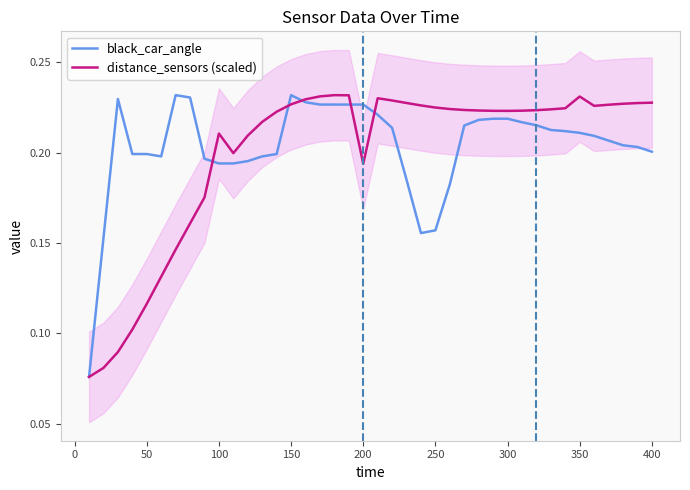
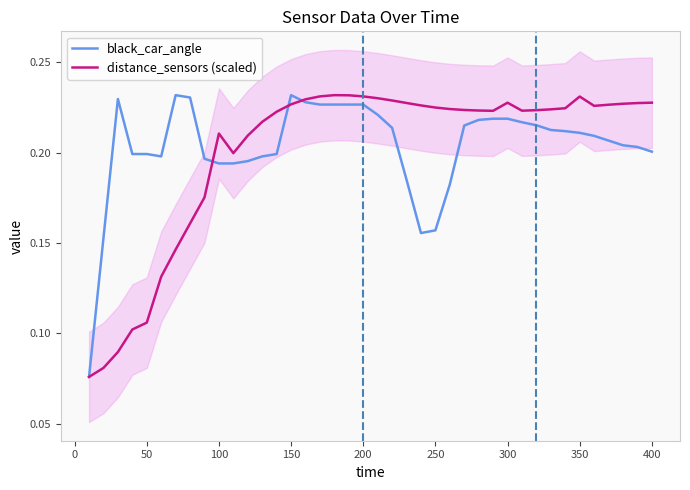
distance_sensors (scaled), 50: 0.116 -> 0.106
distance_sensors (scaled), 200: 0.194 -> 0.231
distance_sensors (scaled), 300: 0.223 -> 0.228
